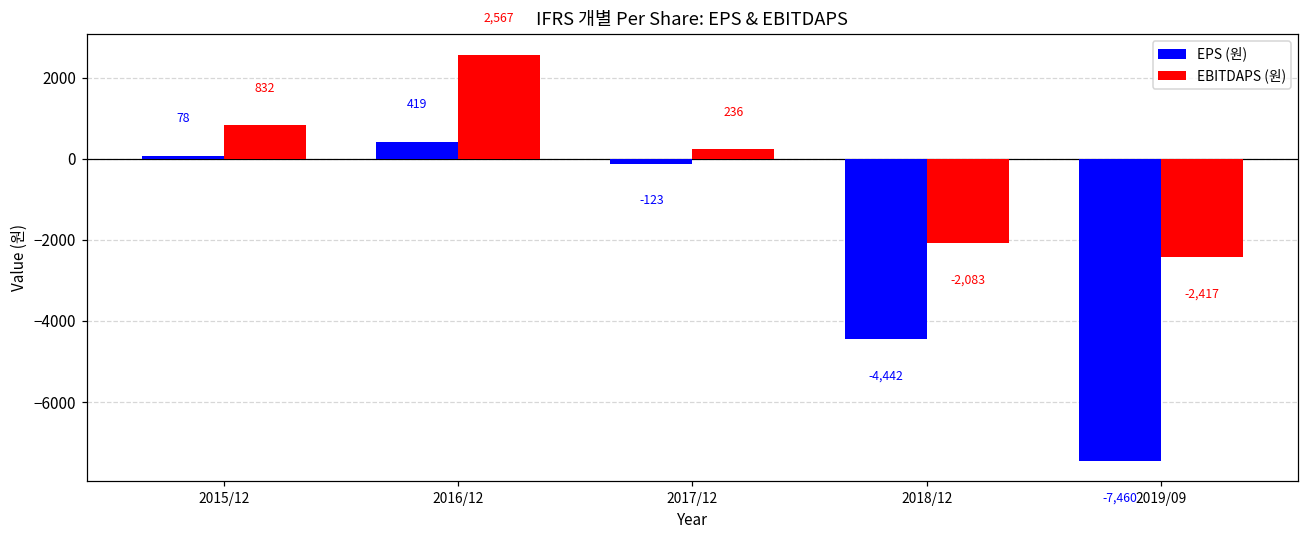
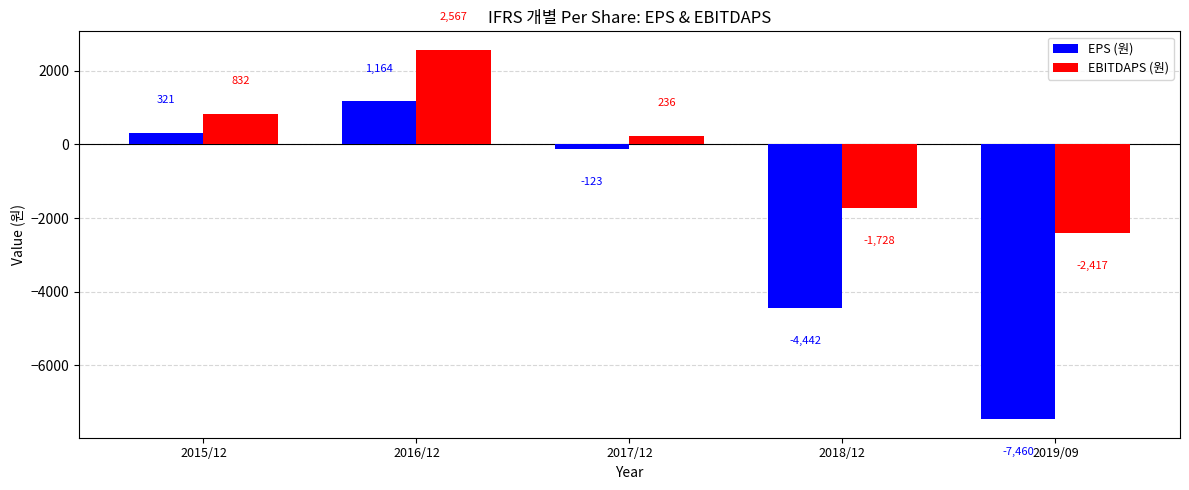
EPS (원), 2015/12: 78 -> 321
EPS (원), 2016/12: 419 -> 1,164
EBITDAPS (원), 2018/12: -2,083 -> -1,728
